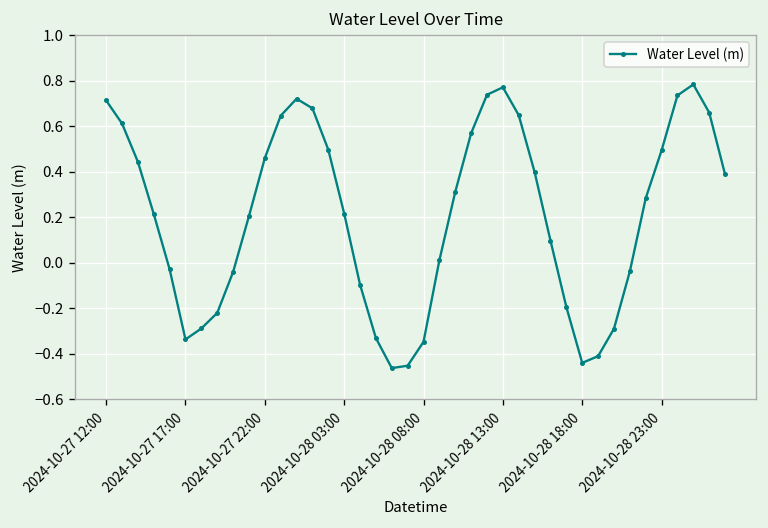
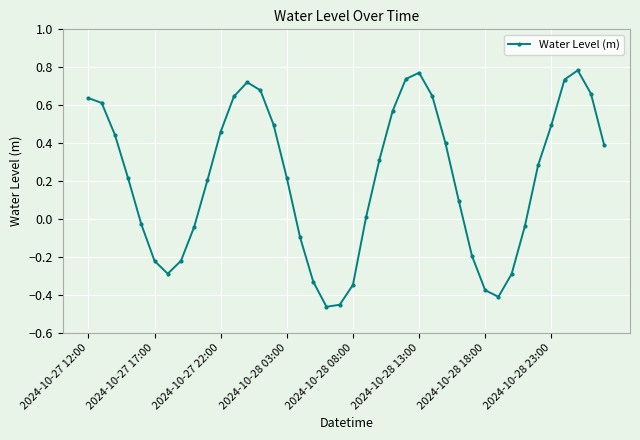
2024-10-27 12:00: 0.71 -> 0.64
2024-10-27 17:00: -0.34 -> -0.22
2024-10-28 18:00: -0.44 -> -0.38
